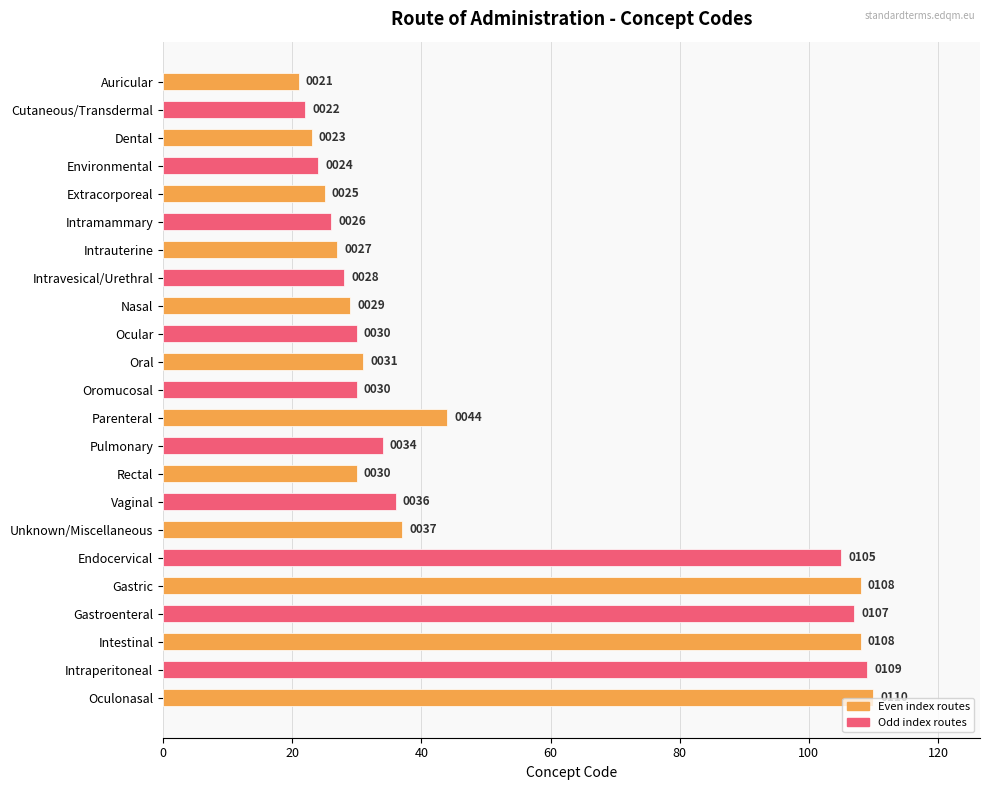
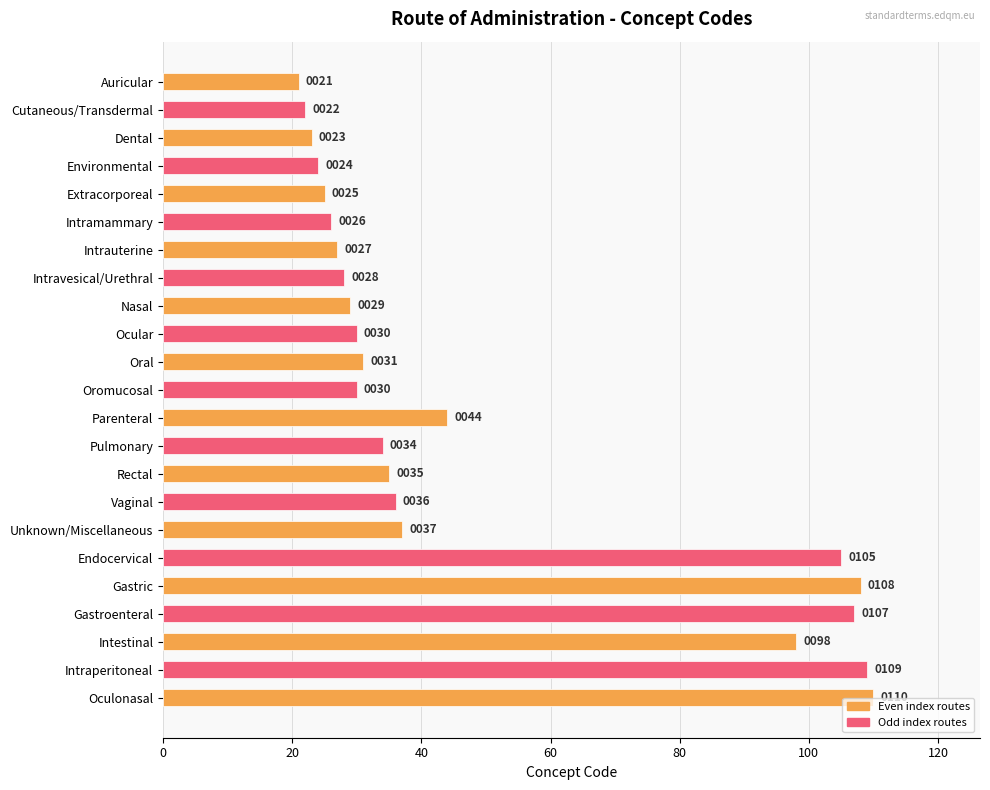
Rectal: 0030 -> 0035
Intestinal: 0108 -> 0098
